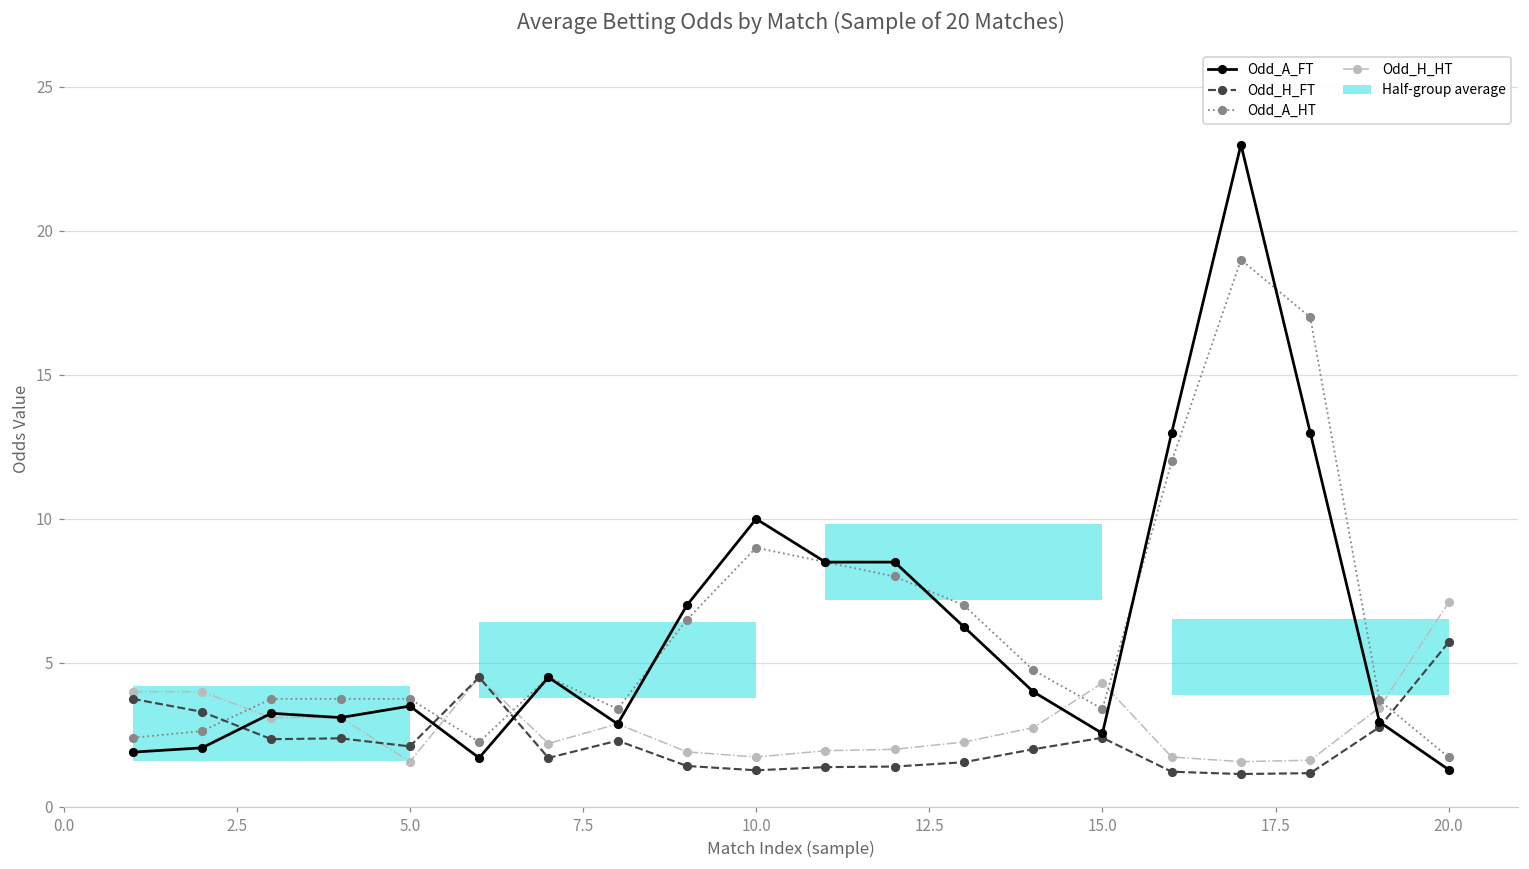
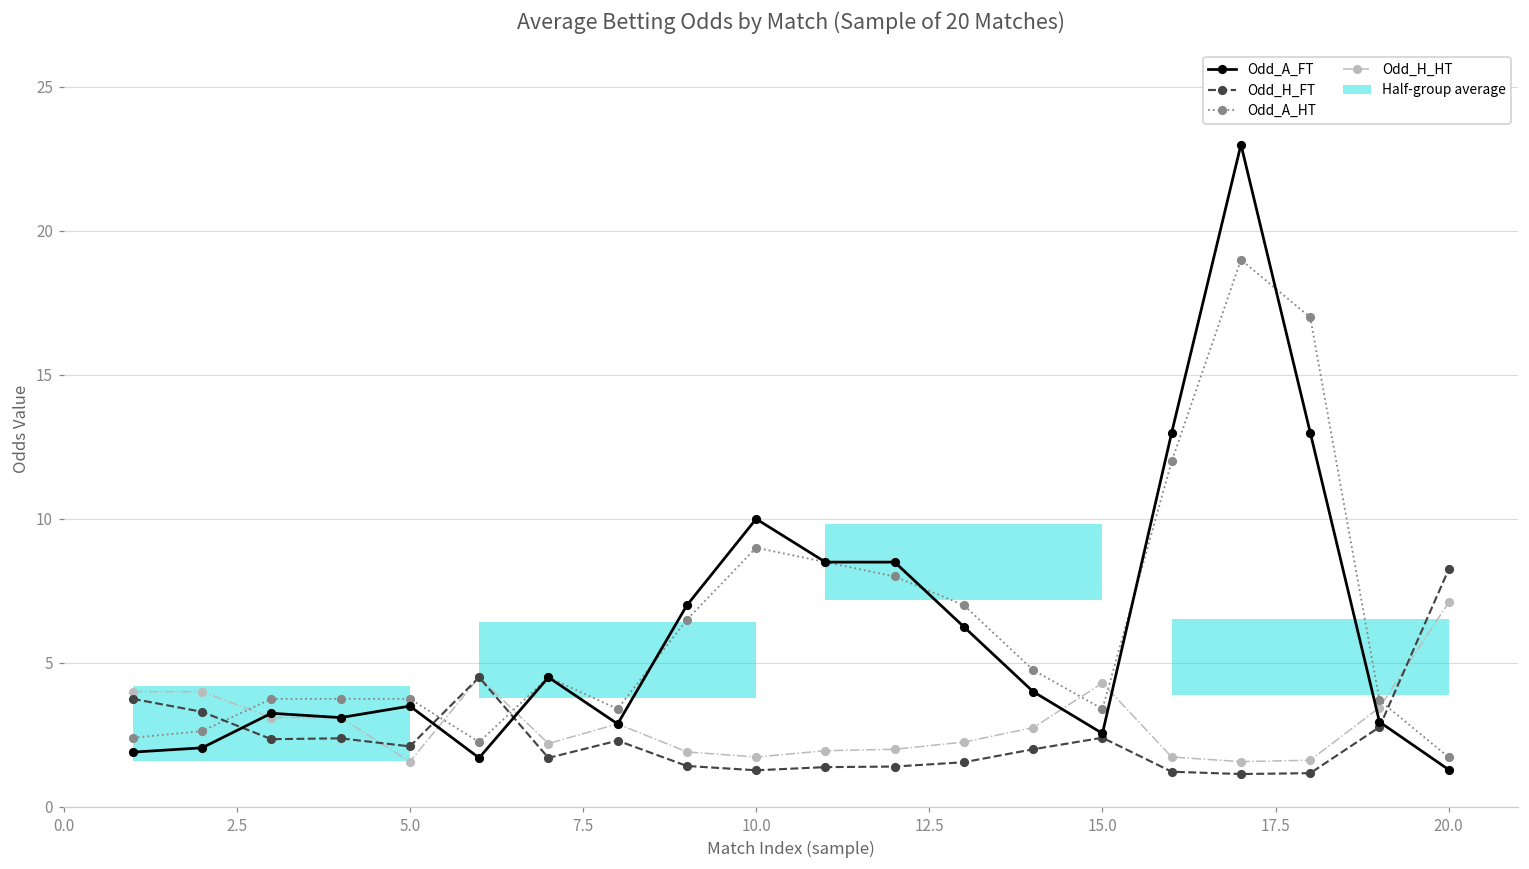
Odd_H_FT, 20.0: 5.7 -> 8.3
